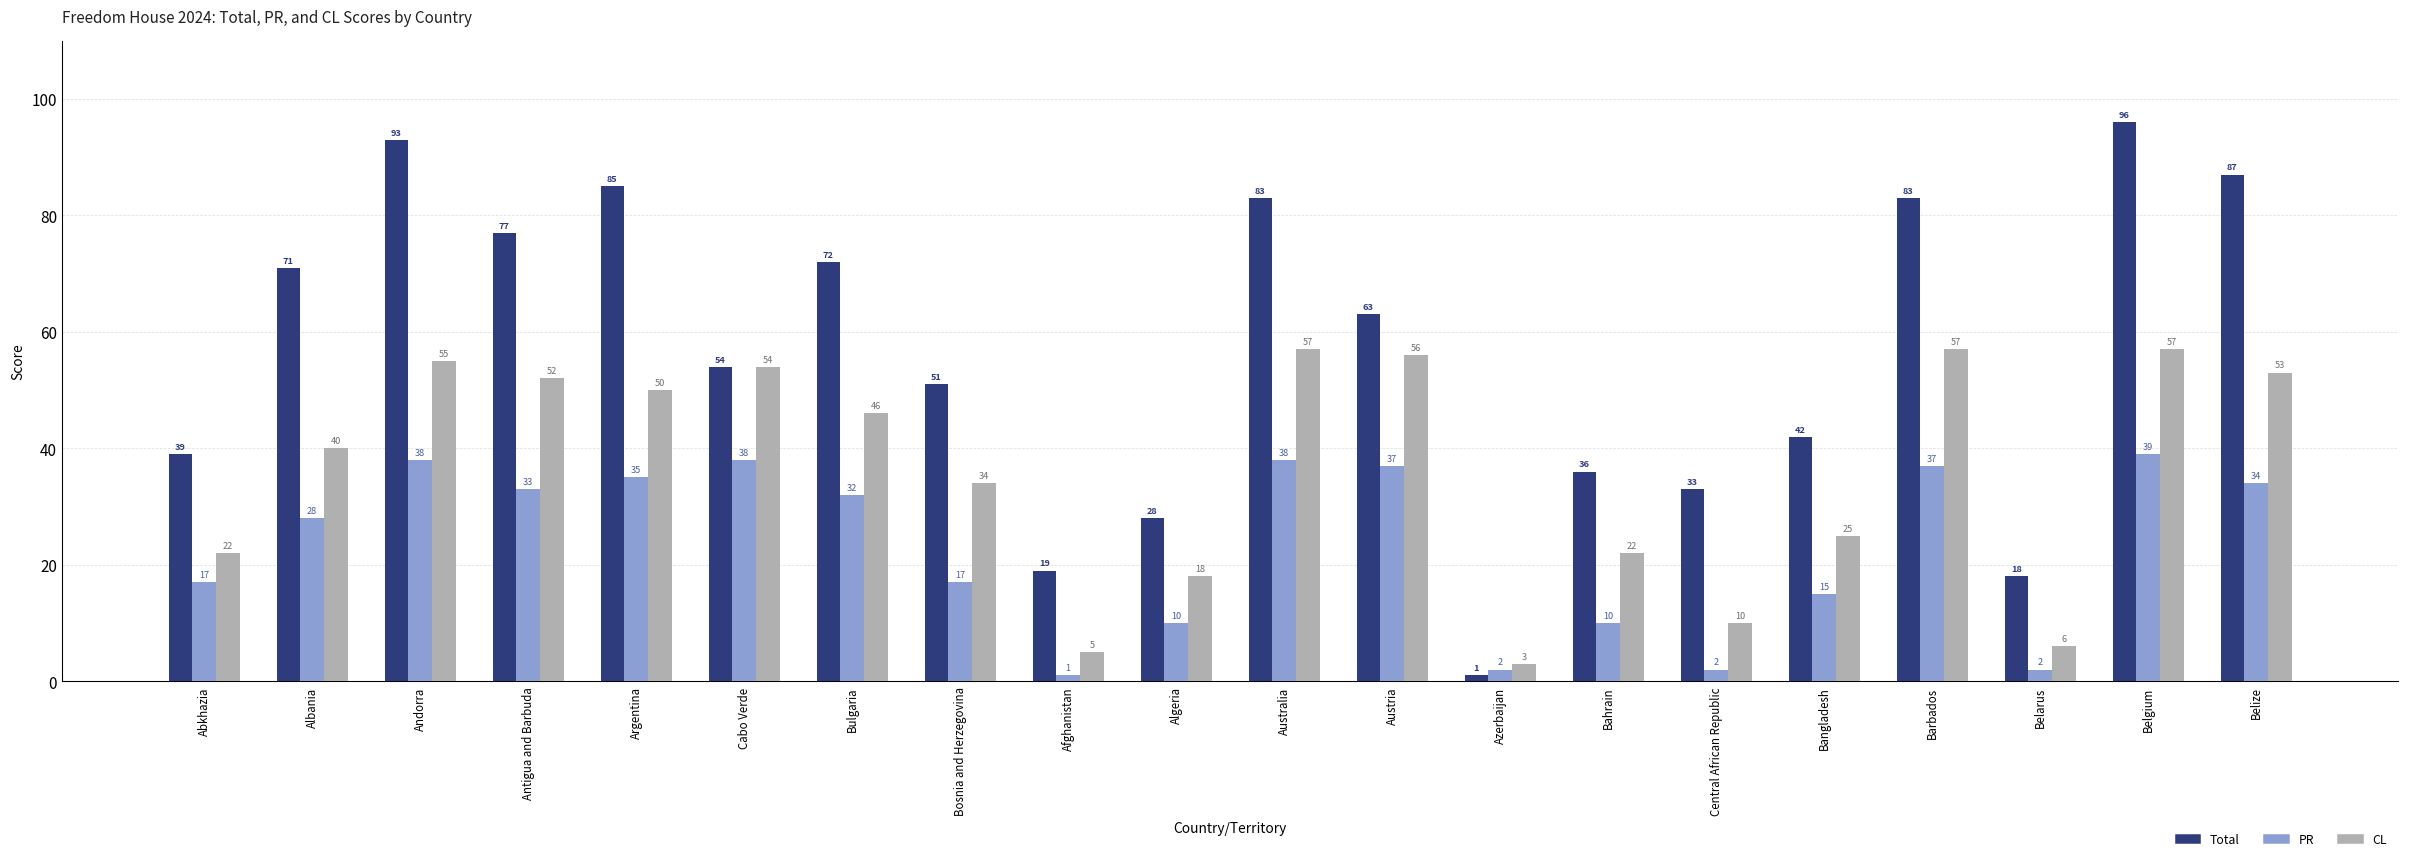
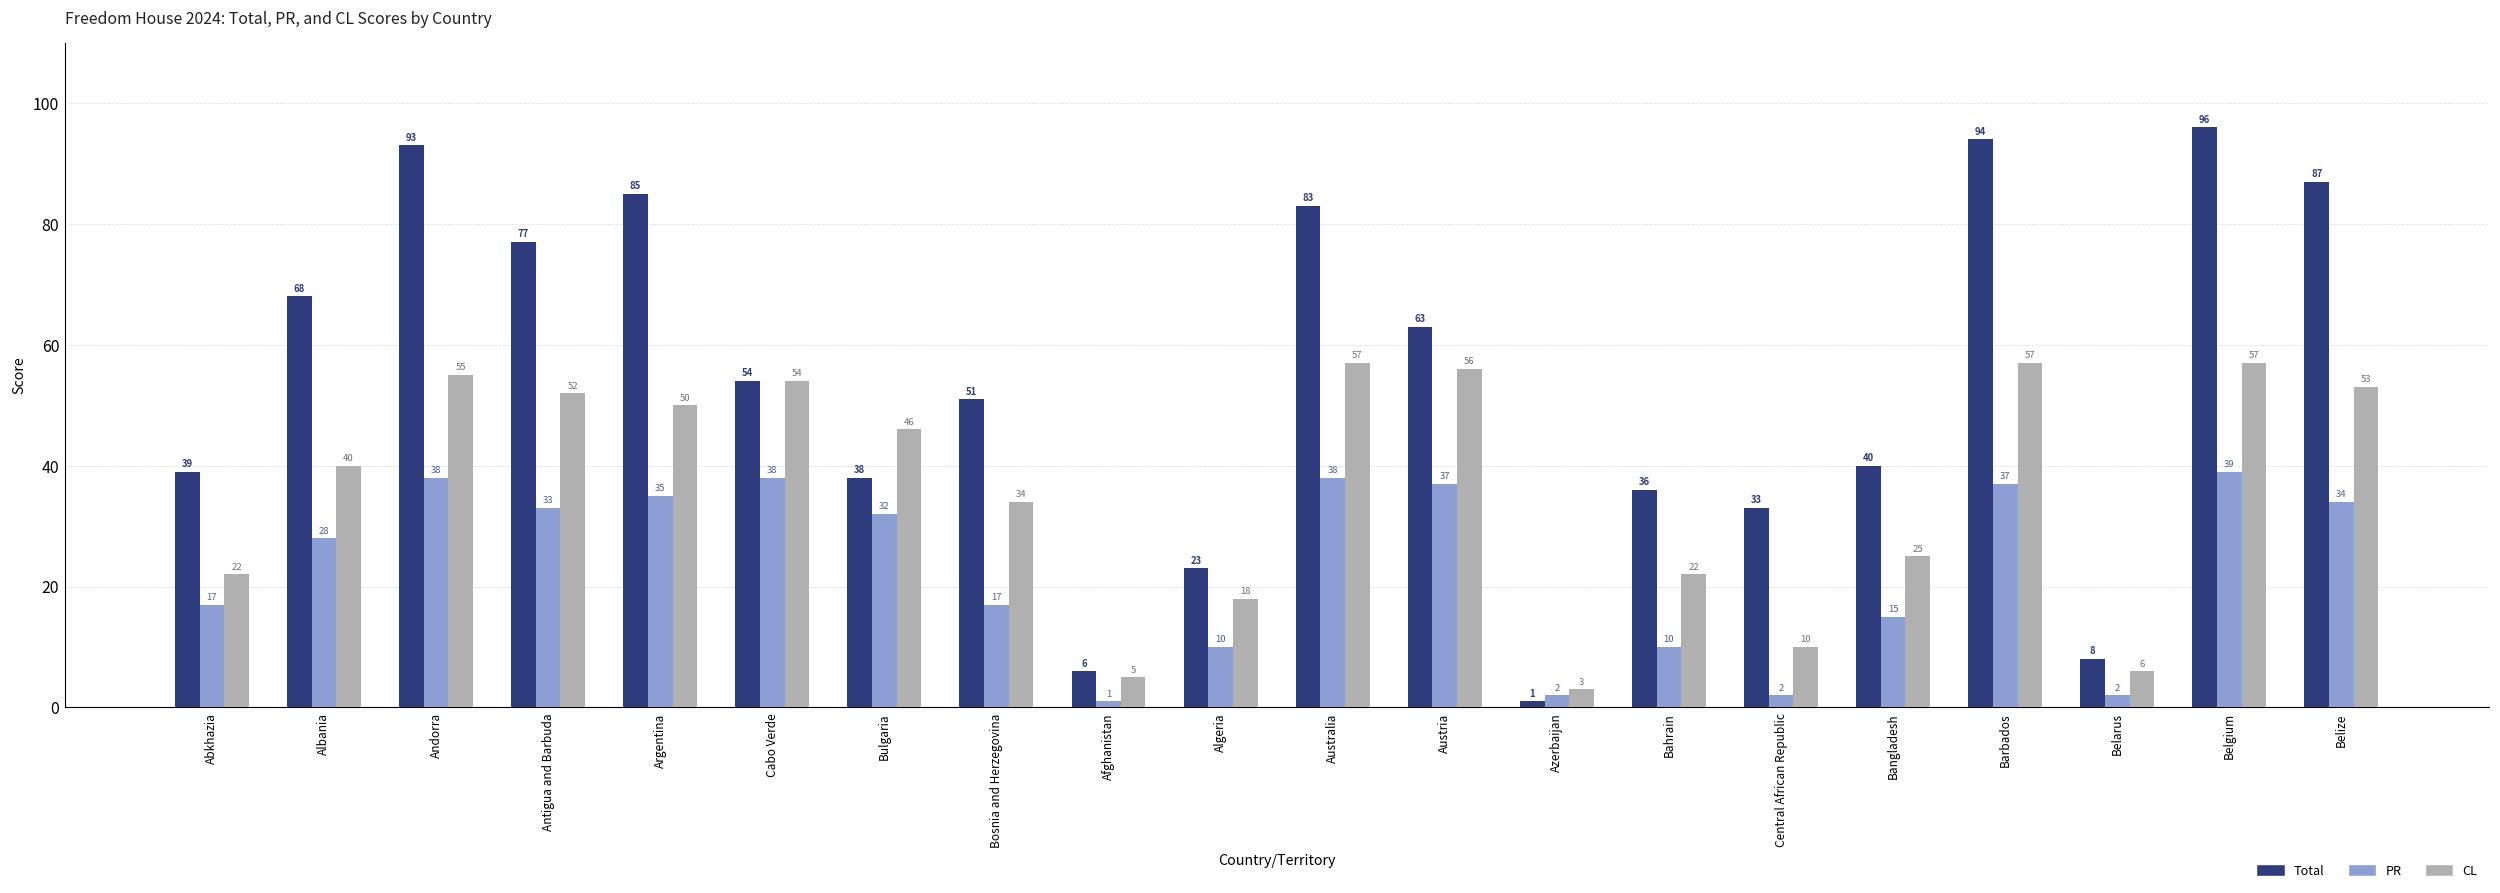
Total, Albania: 71 -> 68
Total, Bulgaria: 72 -> 38
Total, Afghanistan: 19 -> 6
Total, Algeria: 28 -> 23
Total, Bangladesh: 42 -> 40
Total, Barbados: 83 -> 94
Total, Belarus: 18 -> 8
